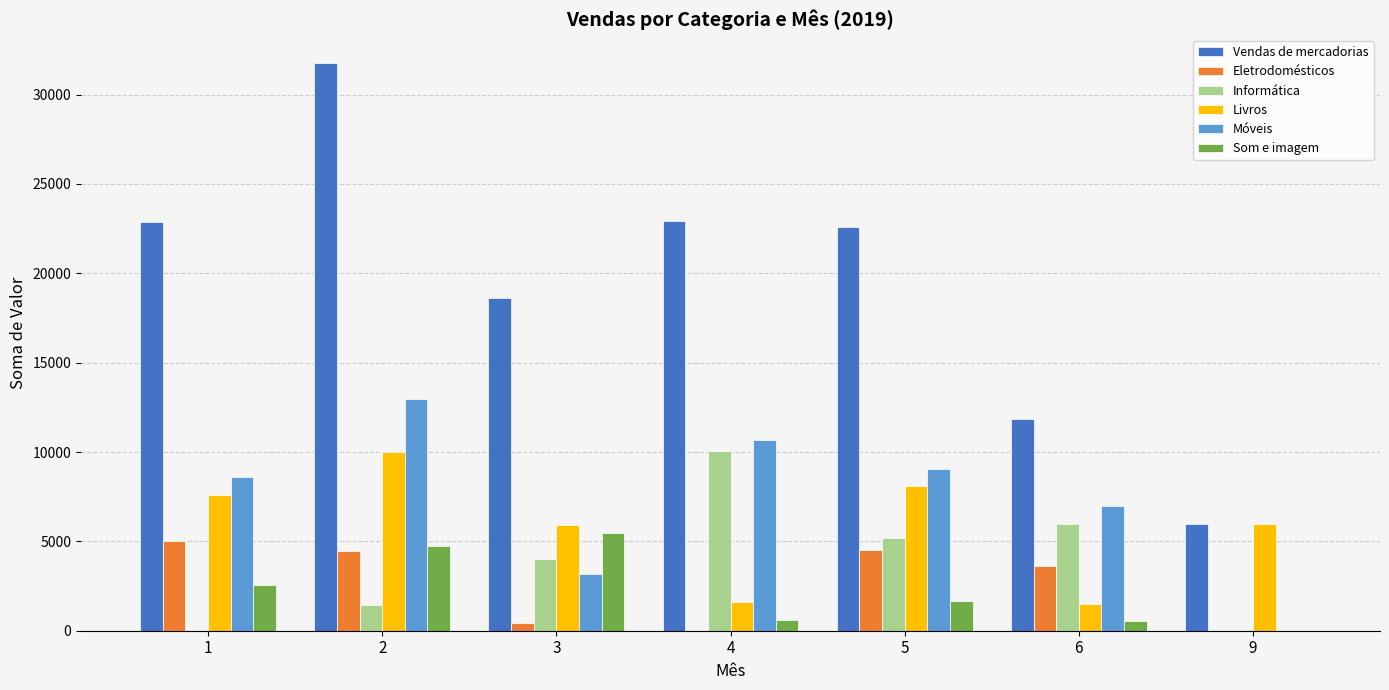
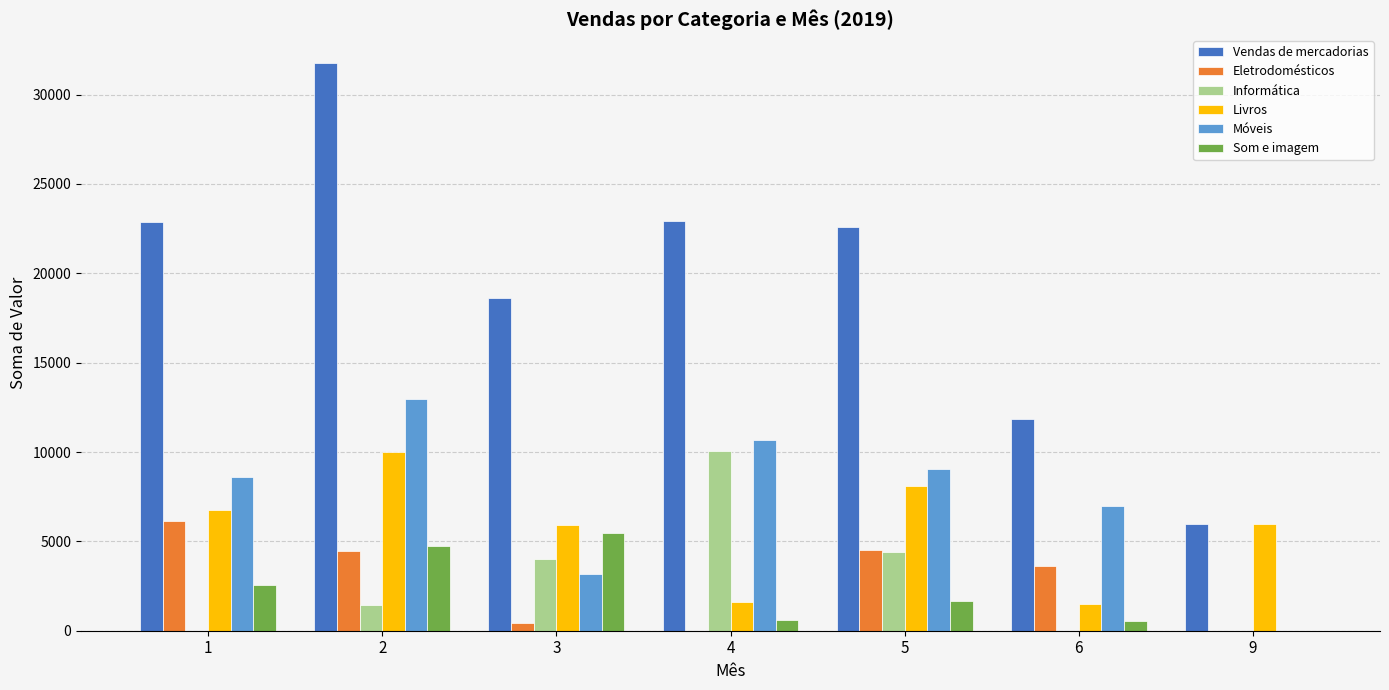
Eletrodomésticos, 1: 5000 -> 6200
Livros, 1: 7600 -> 6800
Informática, 5: 5200 -> 4400
Informática, 6: 6000 -> 0
